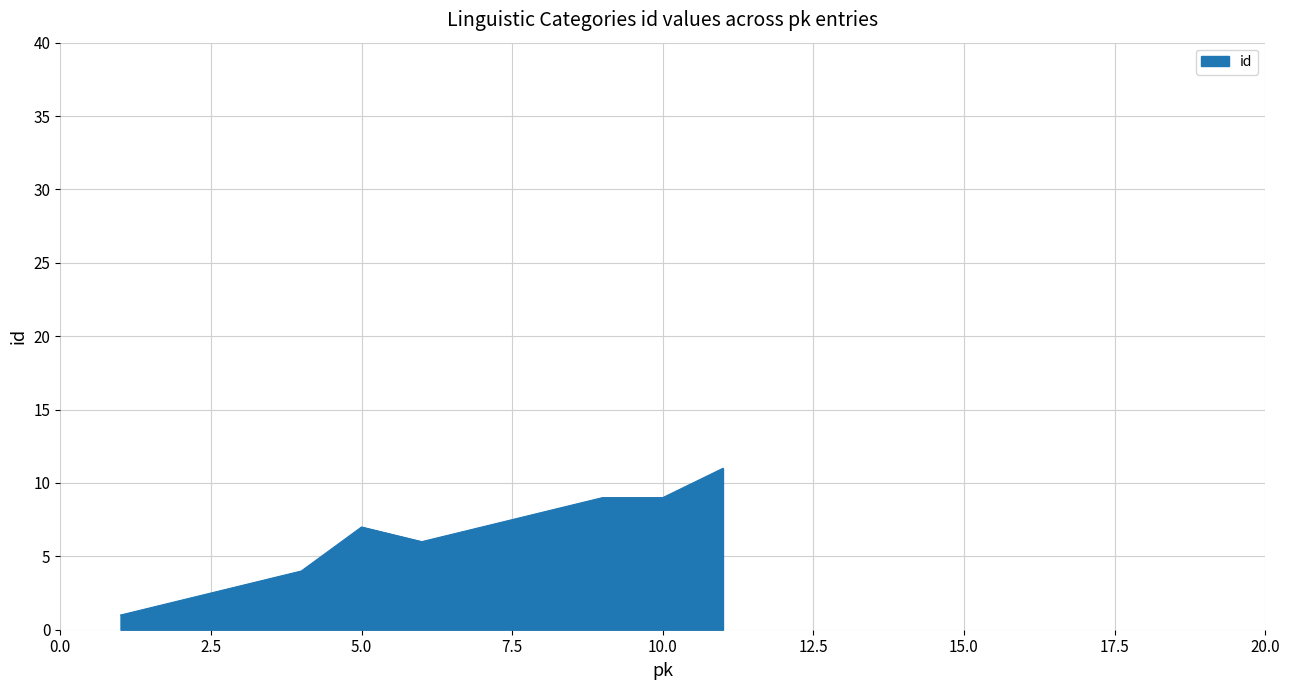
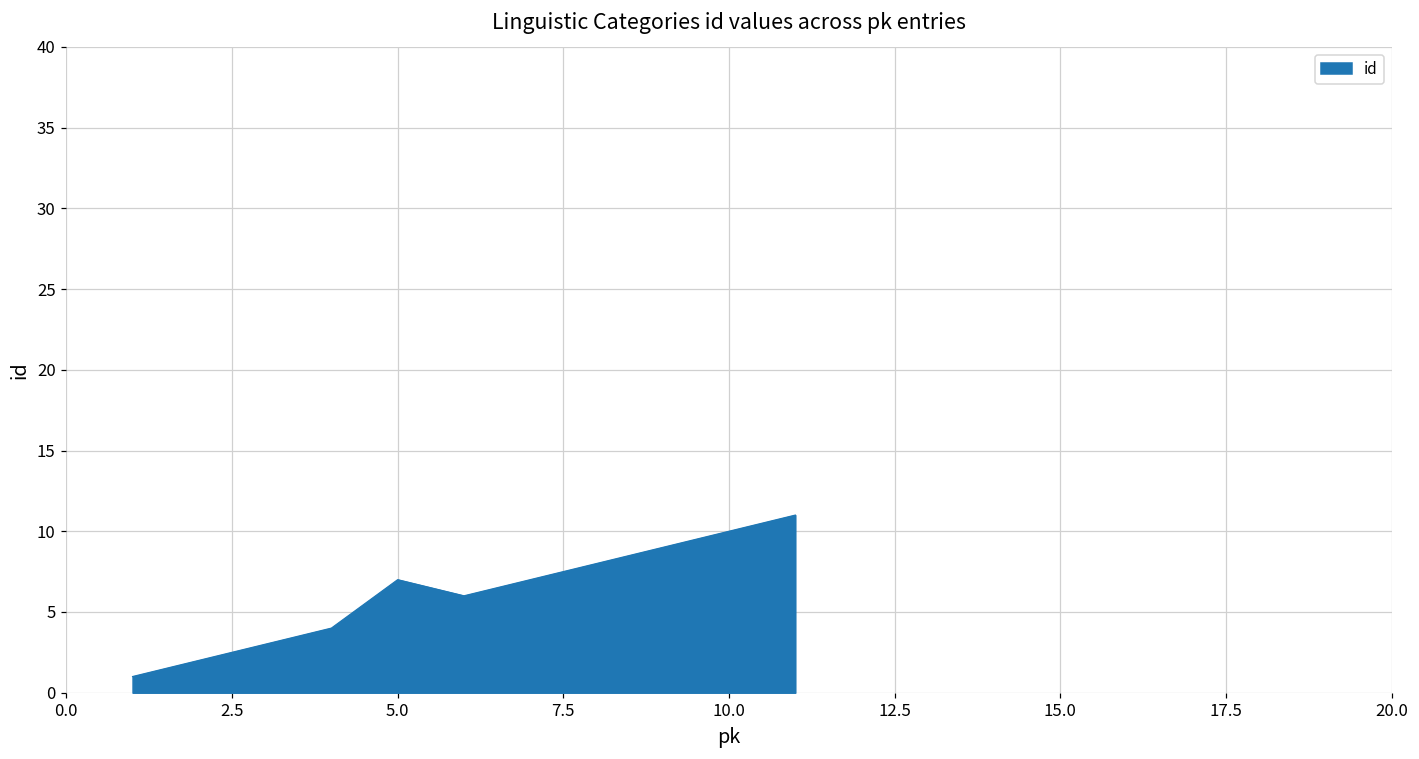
10.0: 9 -> 10
